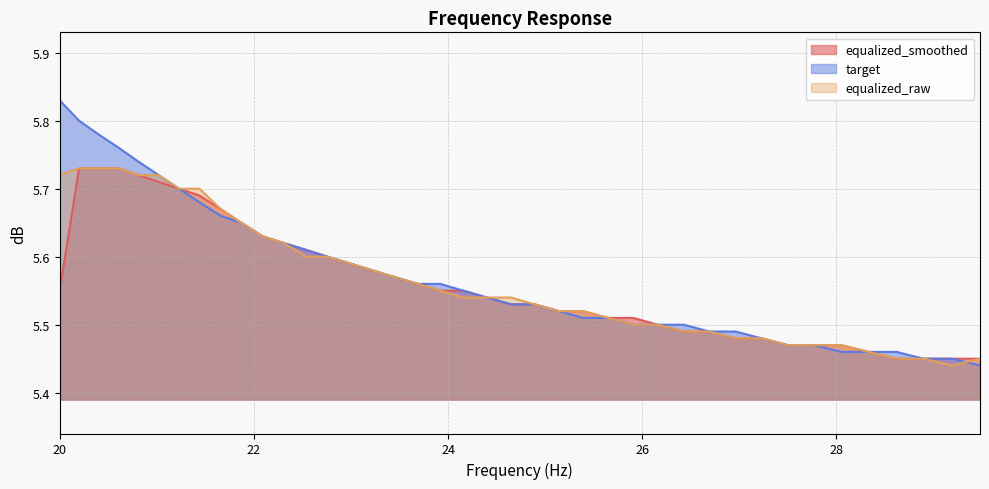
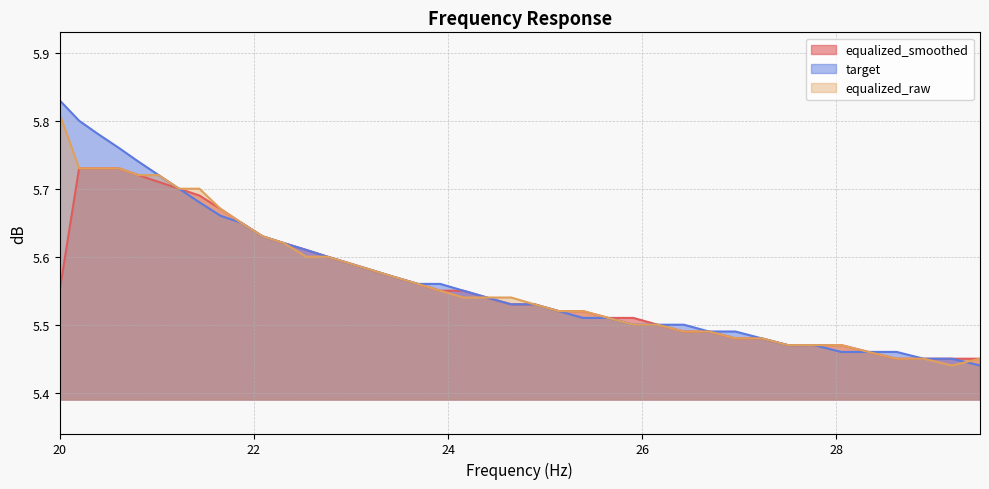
equalized_raw, 20: 5.72 -> 5.81
